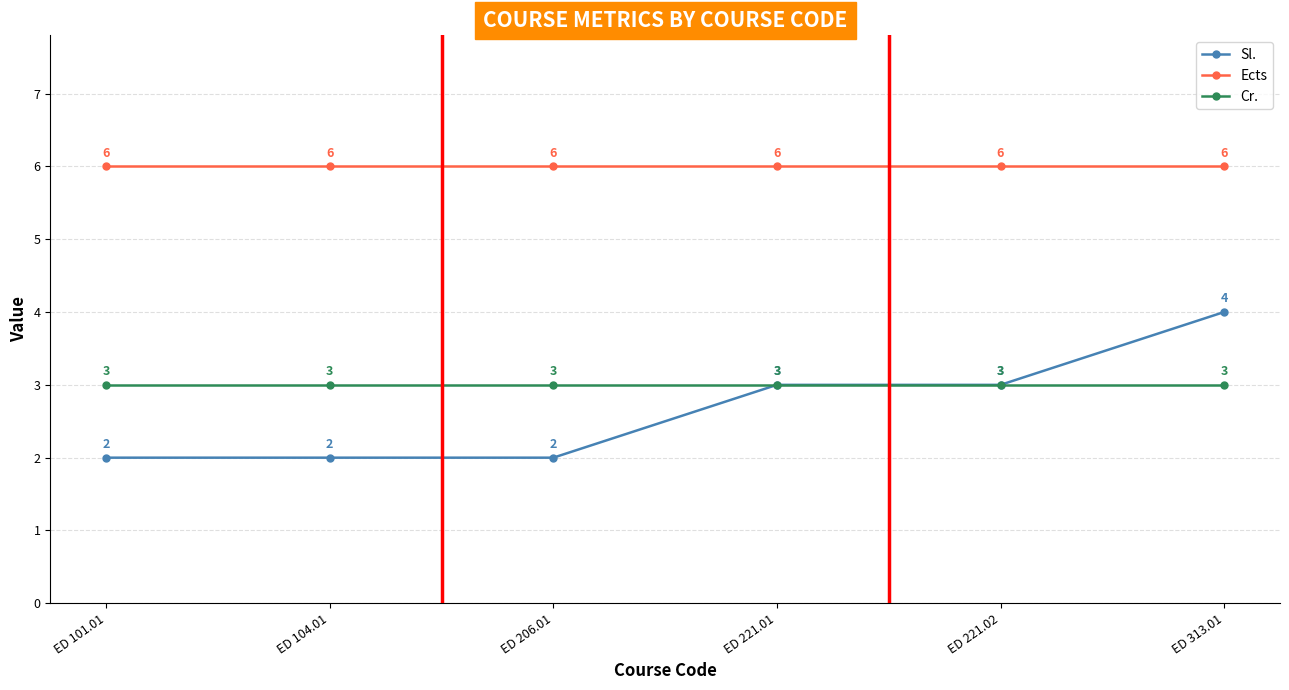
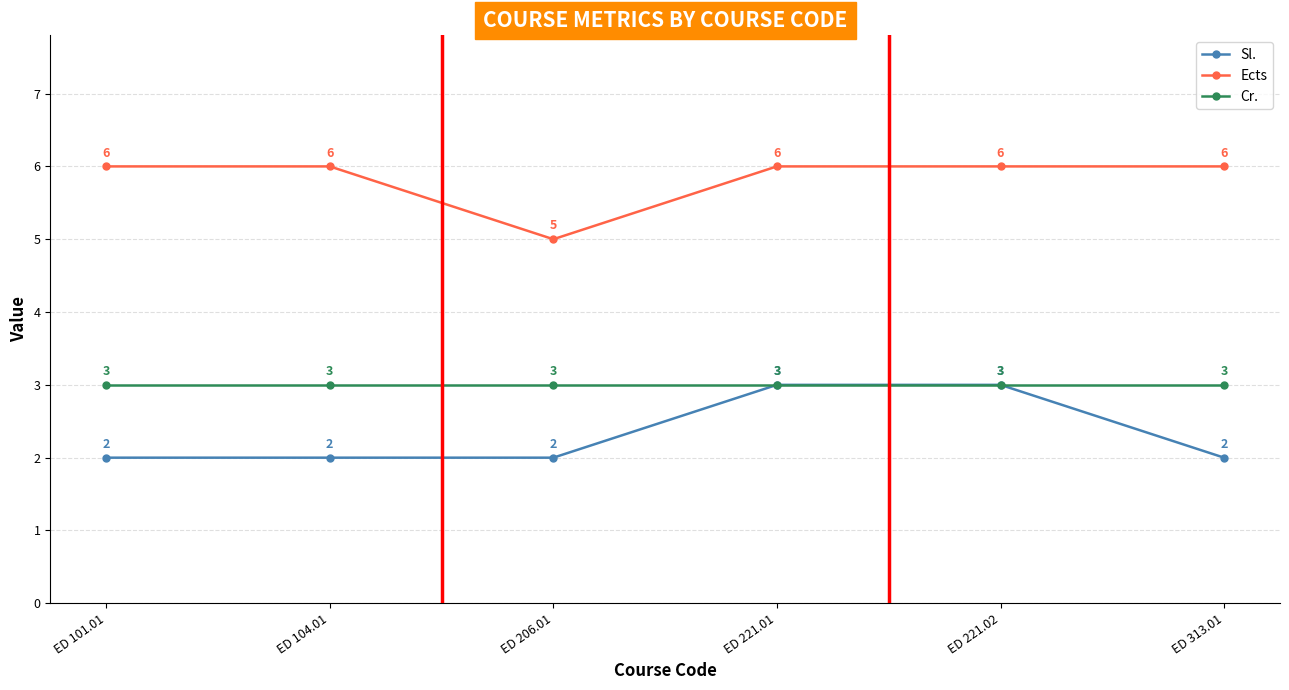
Ects, ED 206.01: 6 -> 5
Sl., ED 313.01: 4 -> 2
